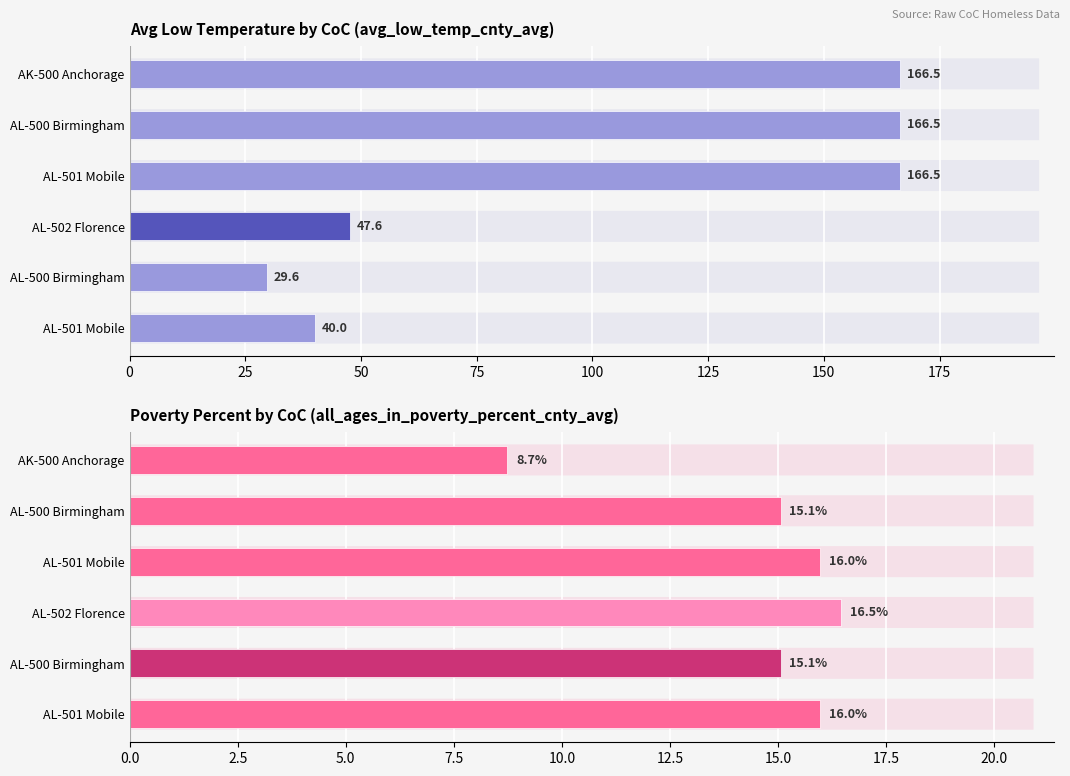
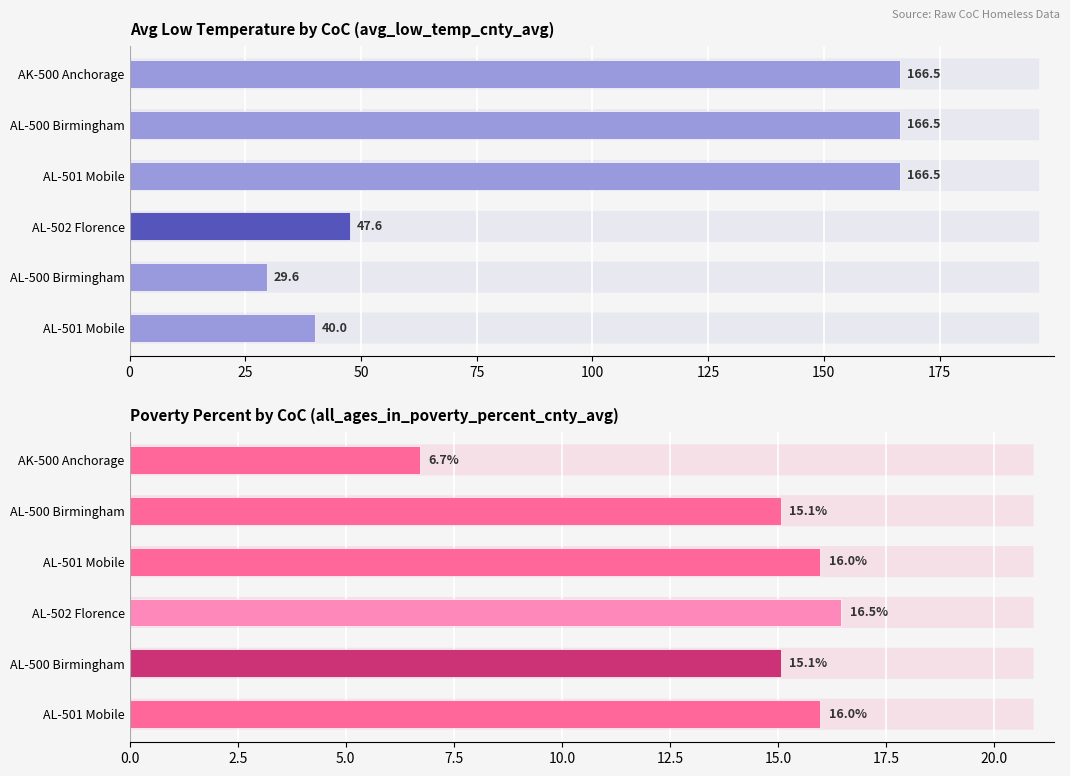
Poverty Percent by CoC (all_ages_in_poverty_percent_cnty_avg), AK-500 Anchorage: 8.7% -> 6.7%
